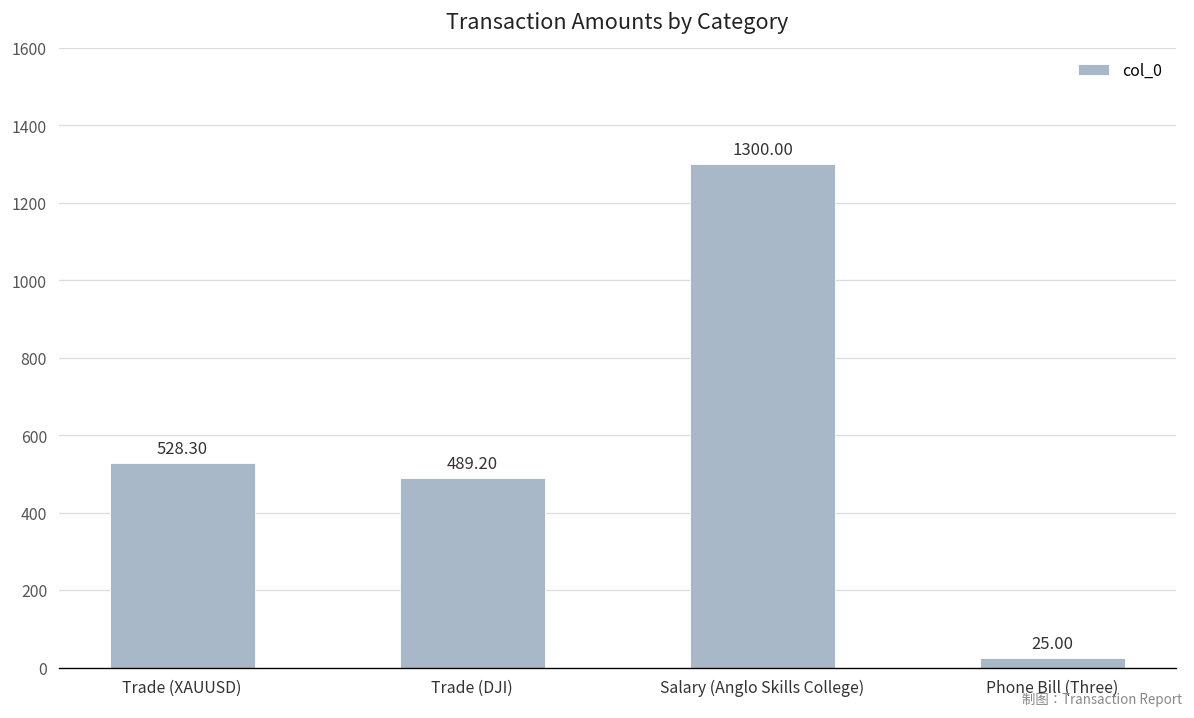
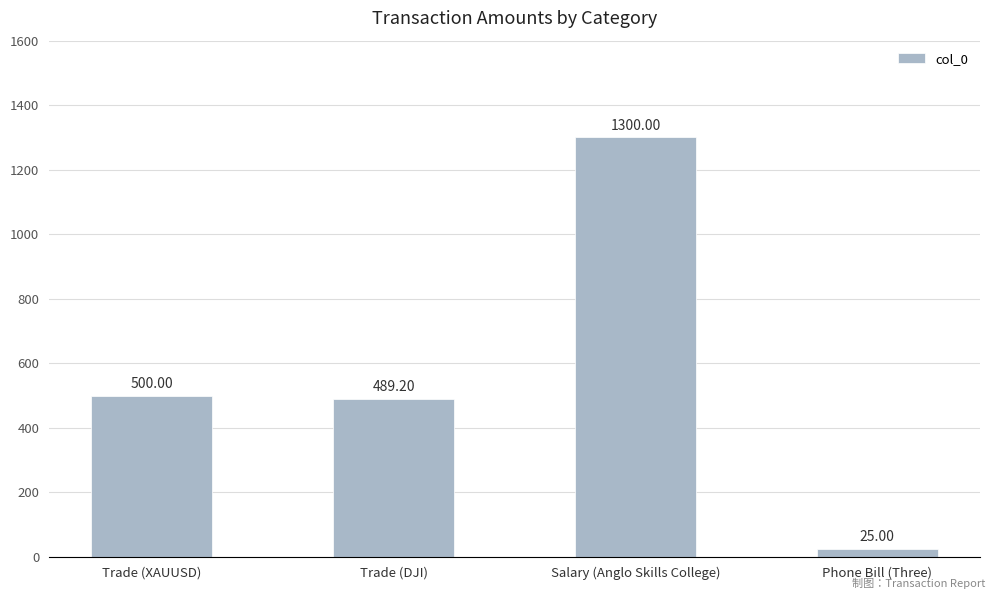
Trade (XAUUSD): 528.30 -> 500.00
